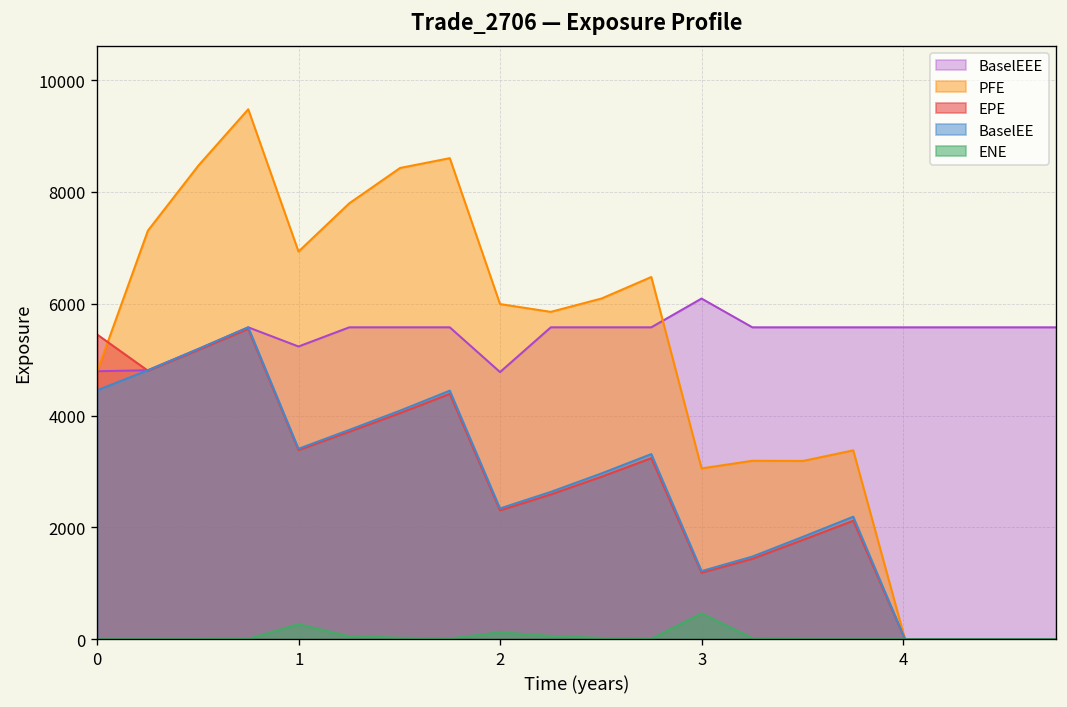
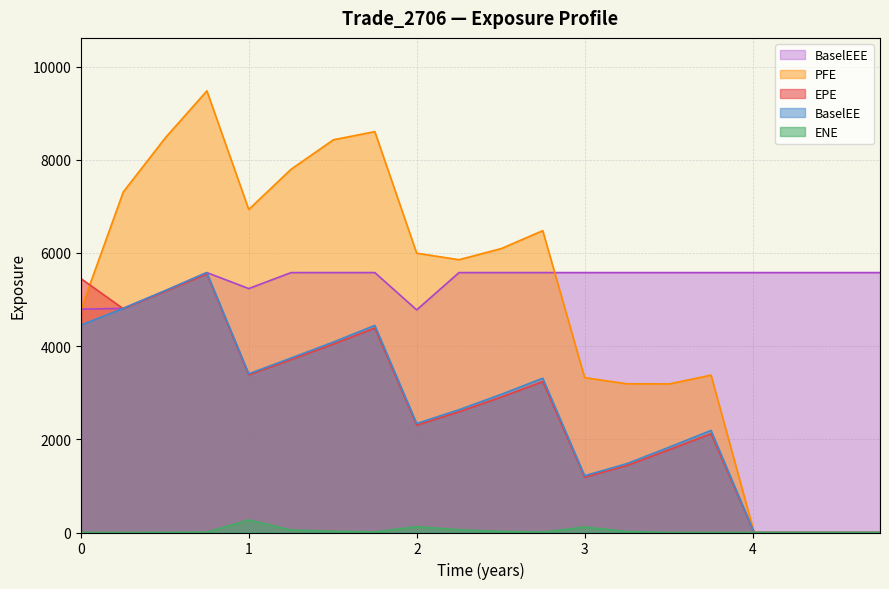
BaselEEE, 3: 6100 -> 5600
PFE, 3: 3100 -> 3300
ENE, 3: 500 -> 100
